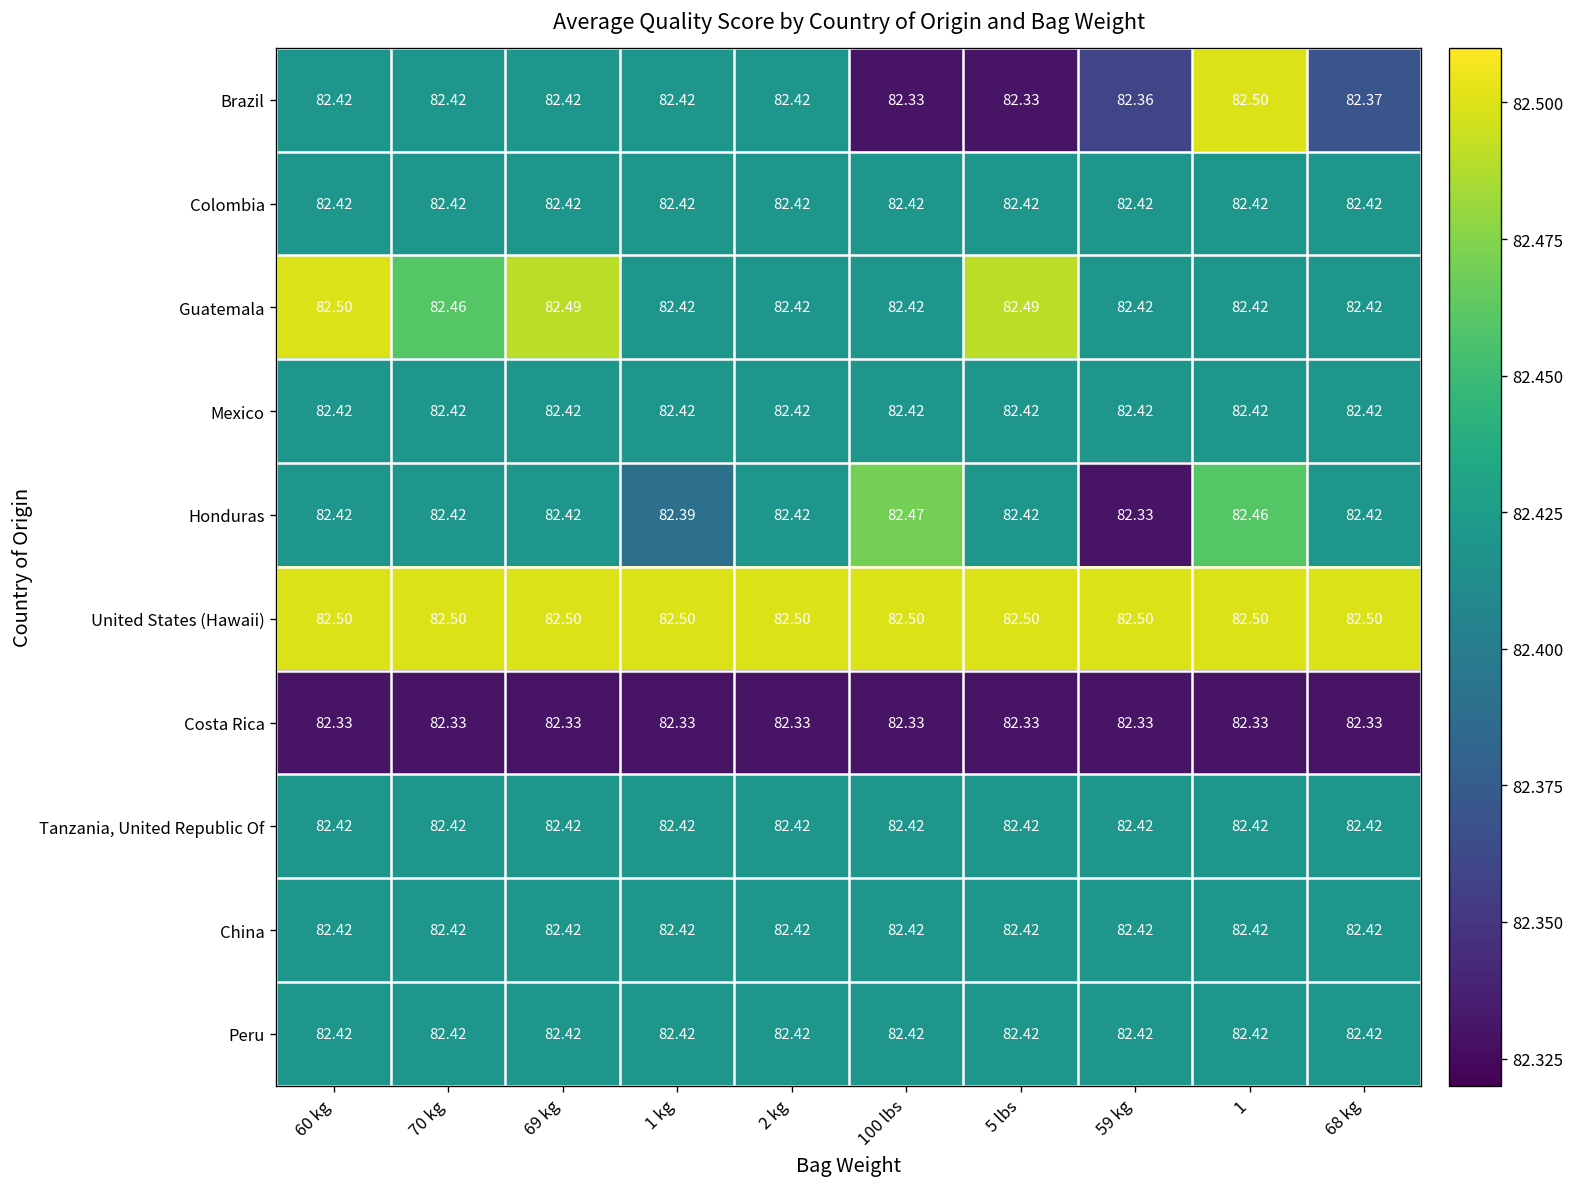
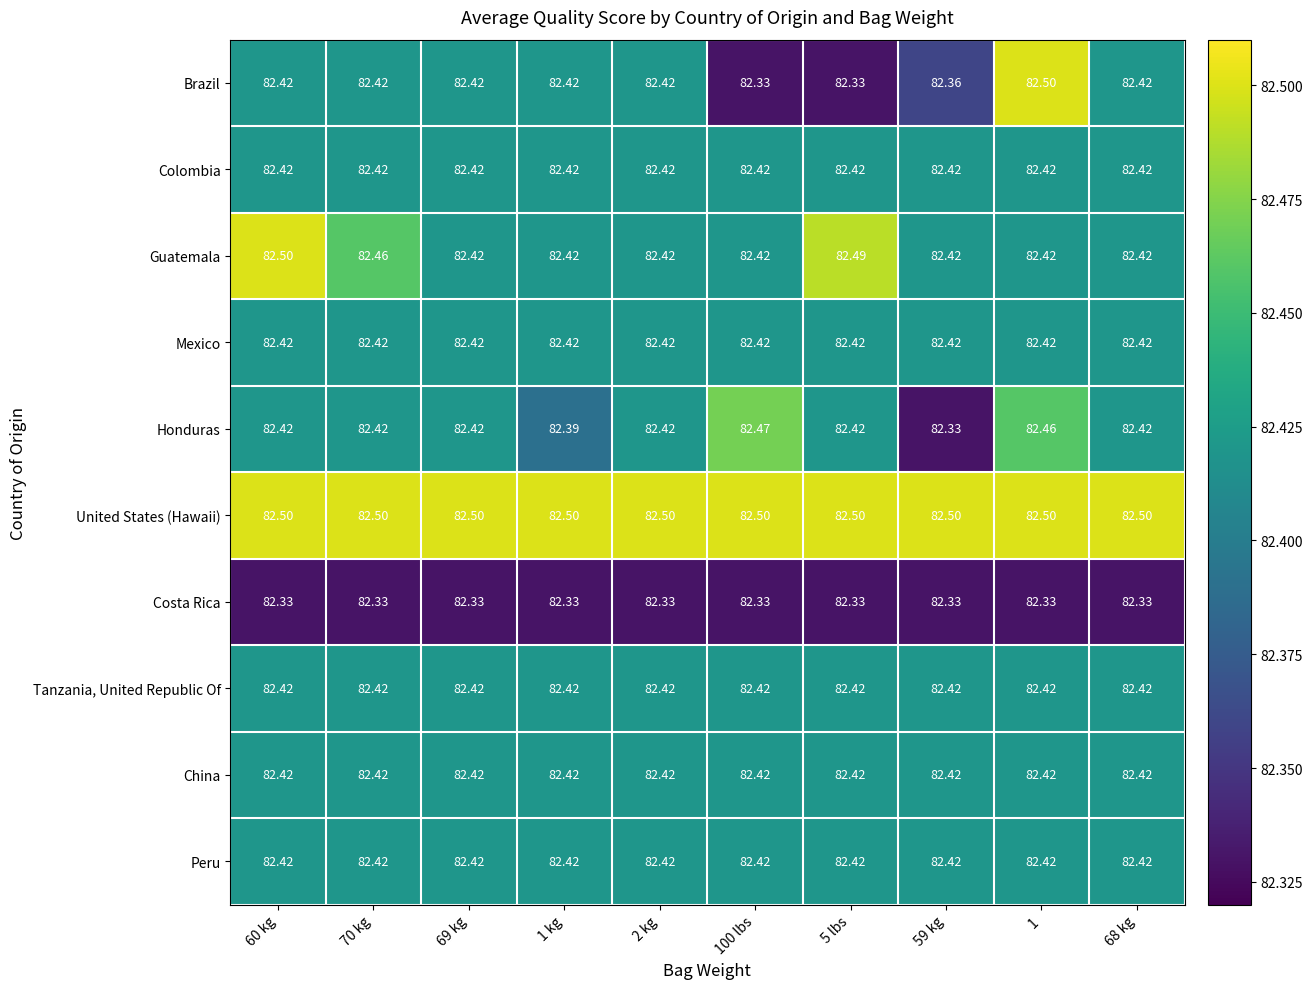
Brazil, 68 kg: 82.37 -> 82.42
Guatemala, 69 kg: 82.49 -> 82.42
